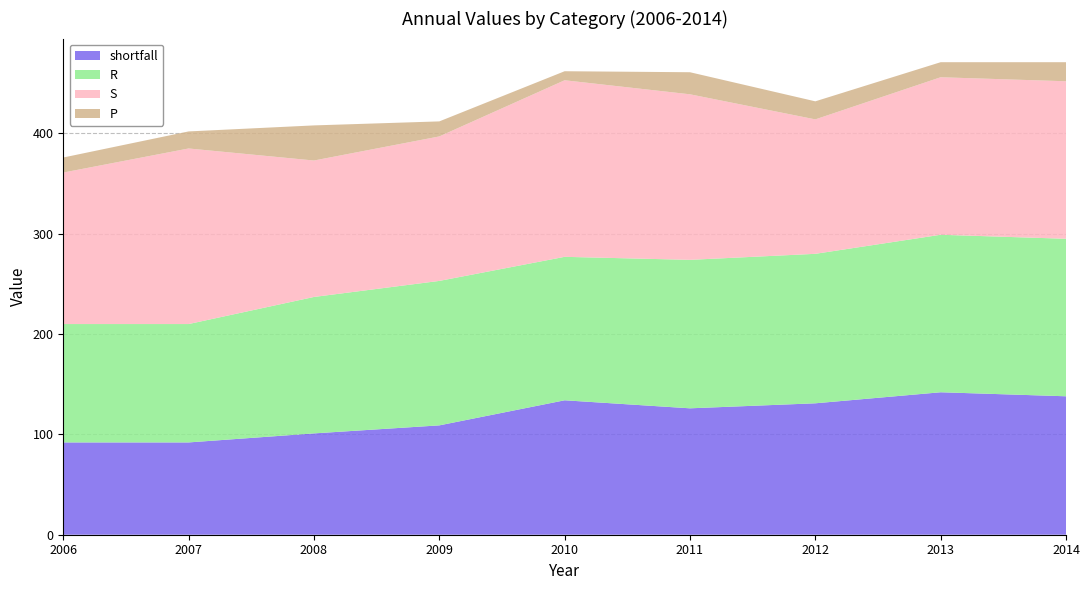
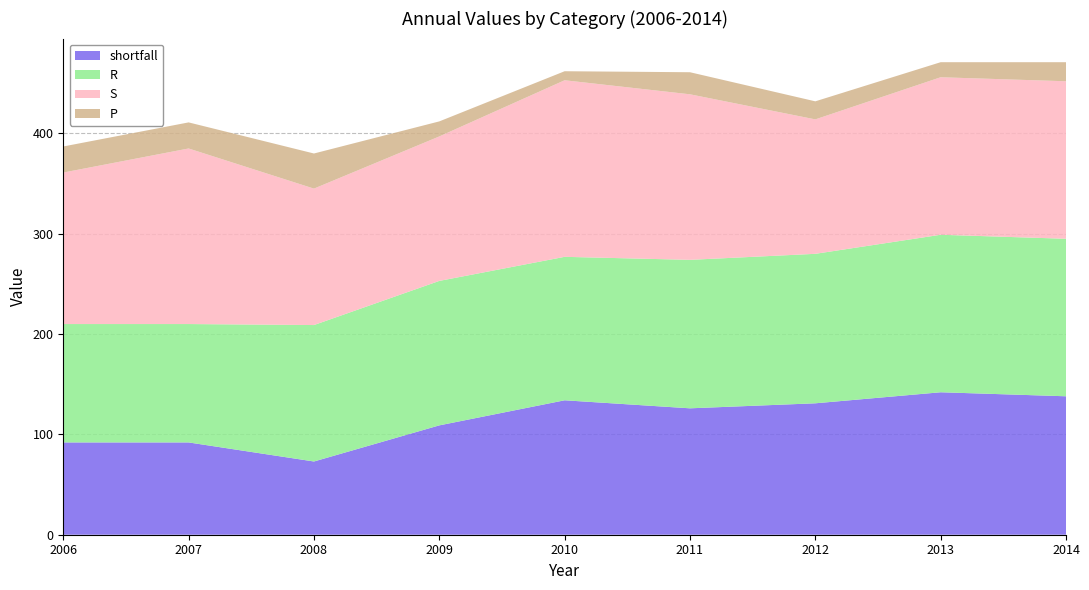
P, 2006: 15 -> 26
P, 2007: 17 -> 26
shortfall, 2008: 101 -> 73
